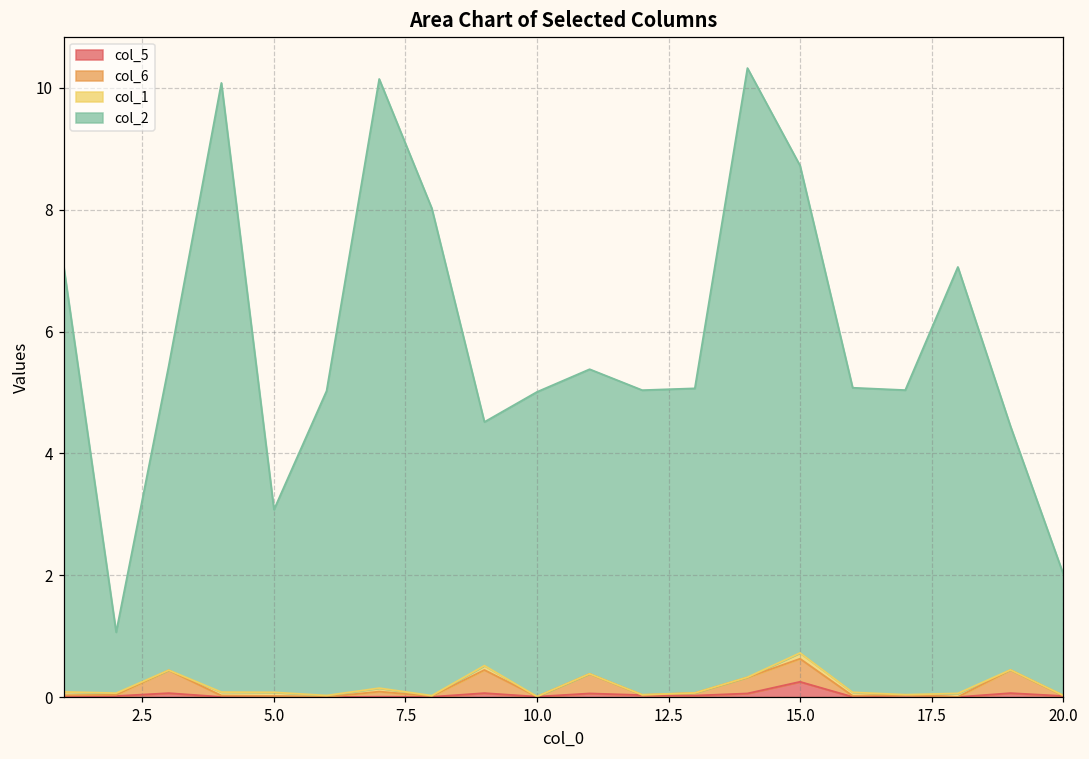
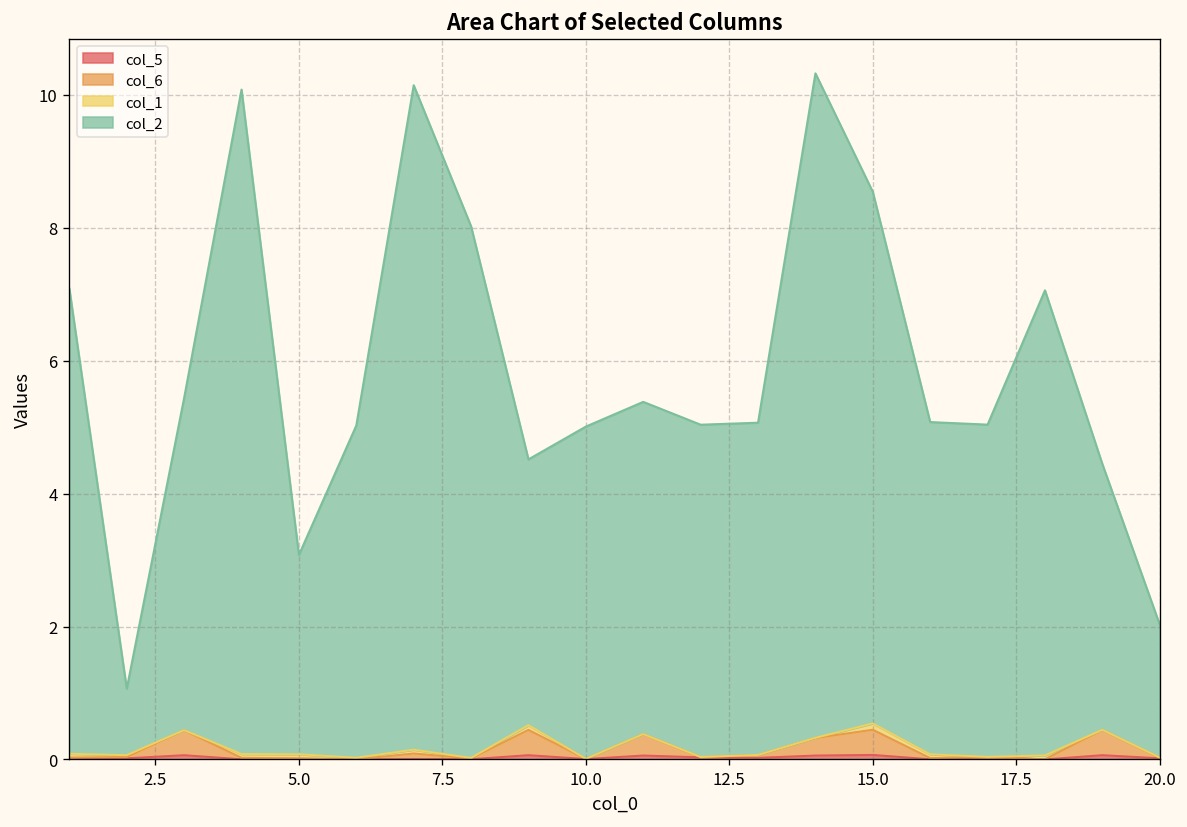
col_5, 15.0: 0.3 -> 0.1
